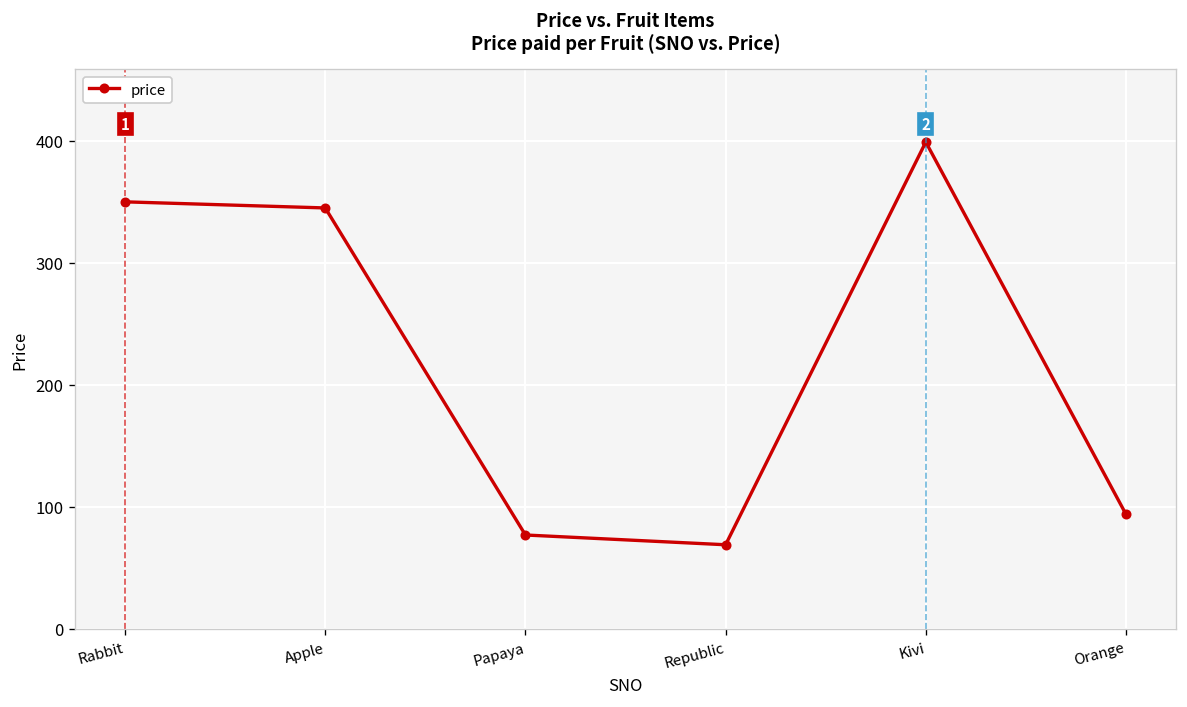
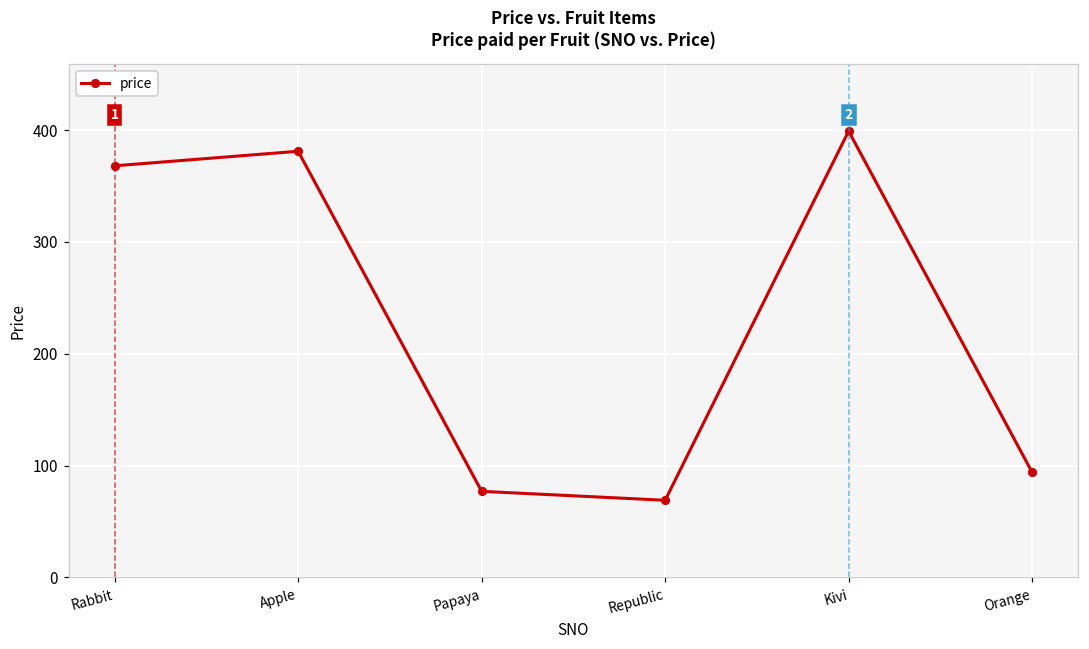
Rabbit: 350 -> 368
Apple: 345 -> 381
